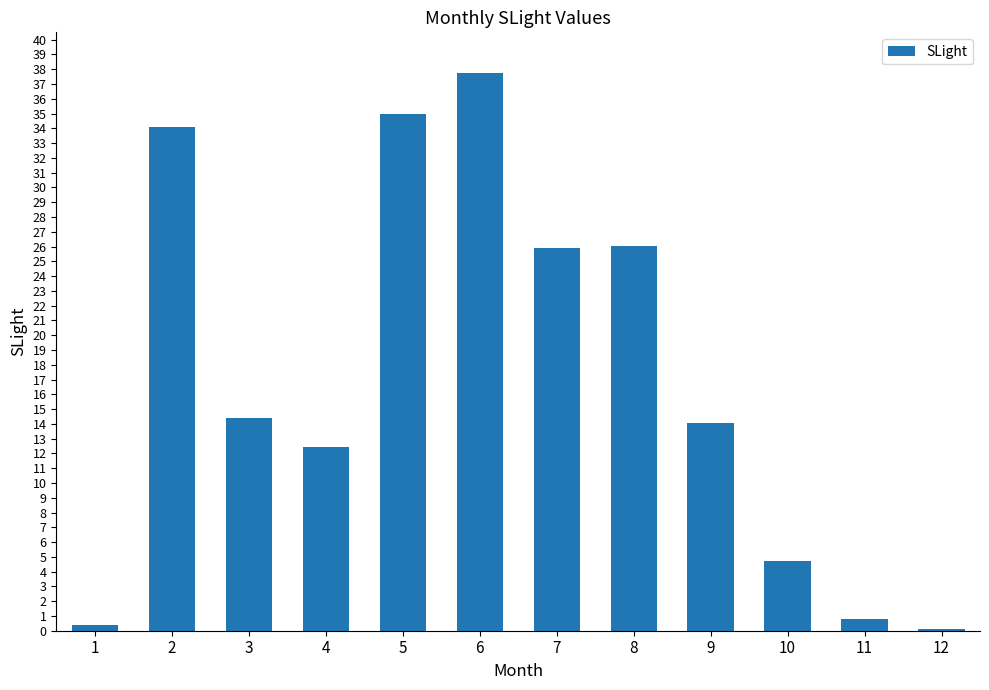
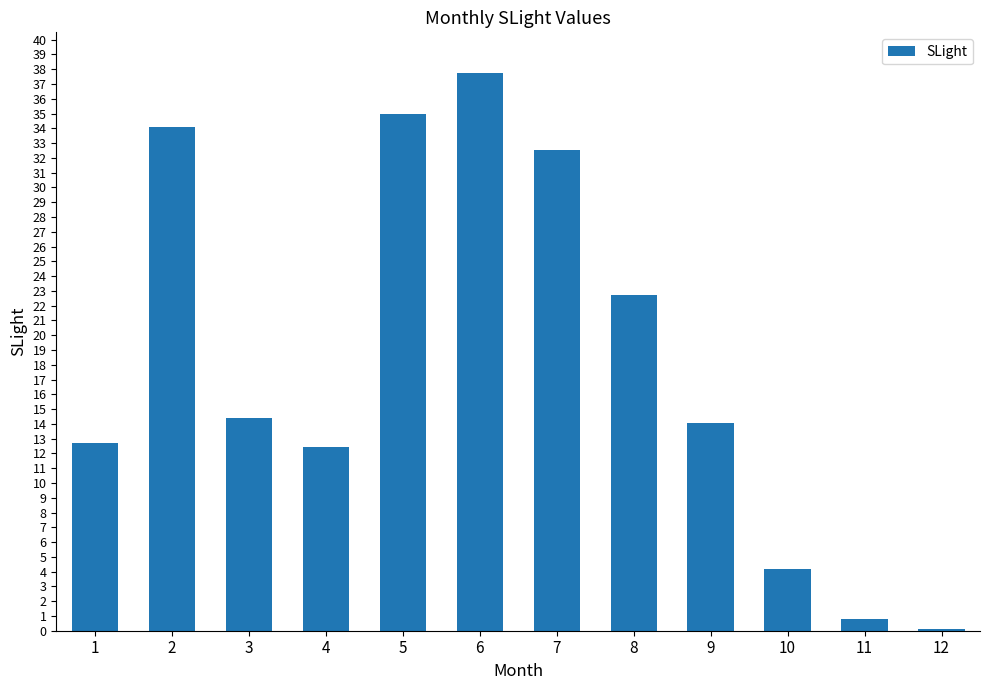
1: 0.4 -> 12.7
7: 25.9 -> 32.5
8: 26.0 -> 22.7
10: 4.7 -> 4.2
